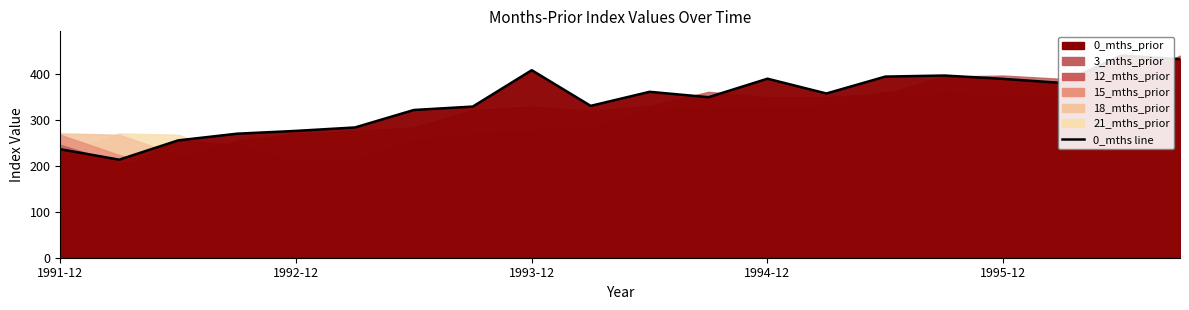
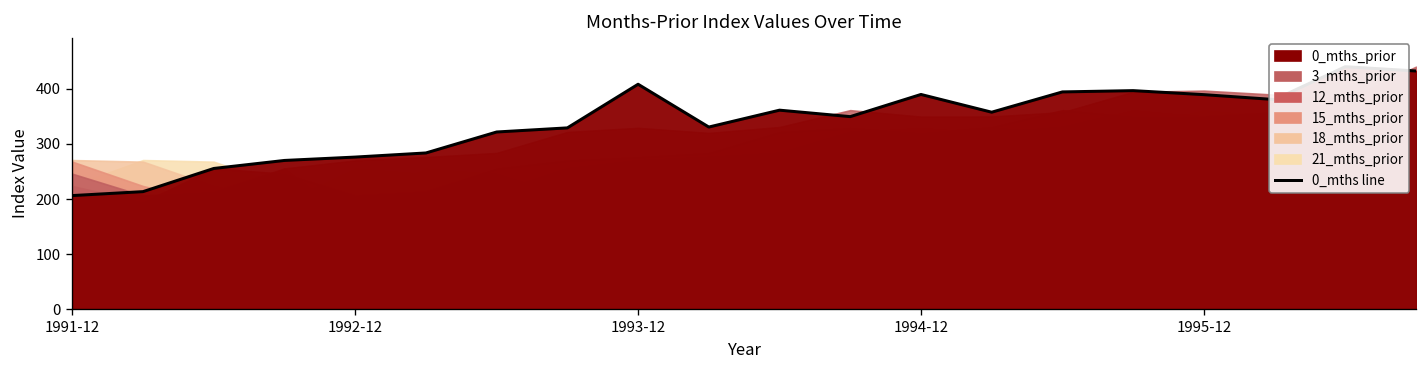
0_mths_prior, 1991-12: 240 -> 210
